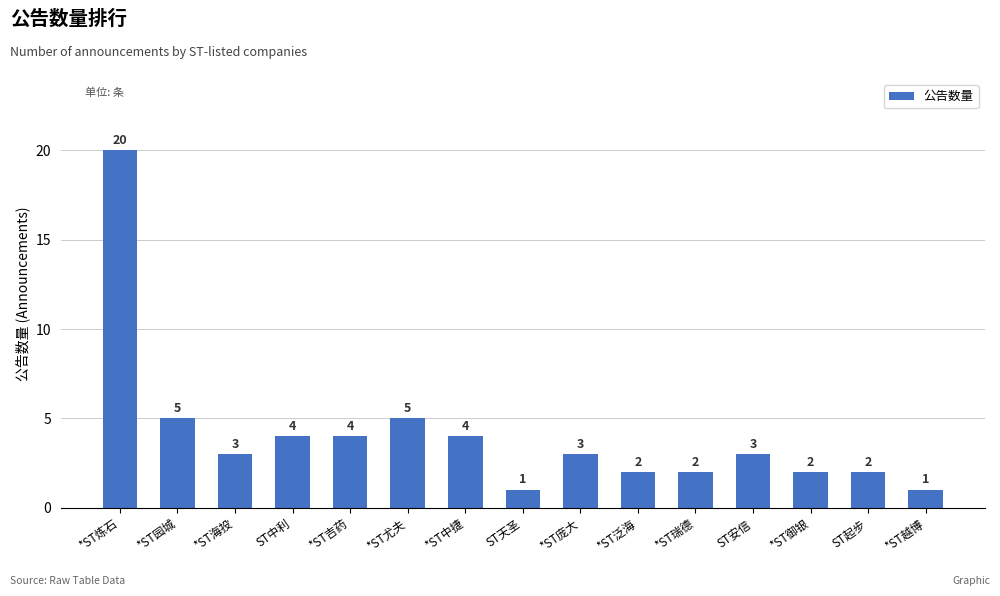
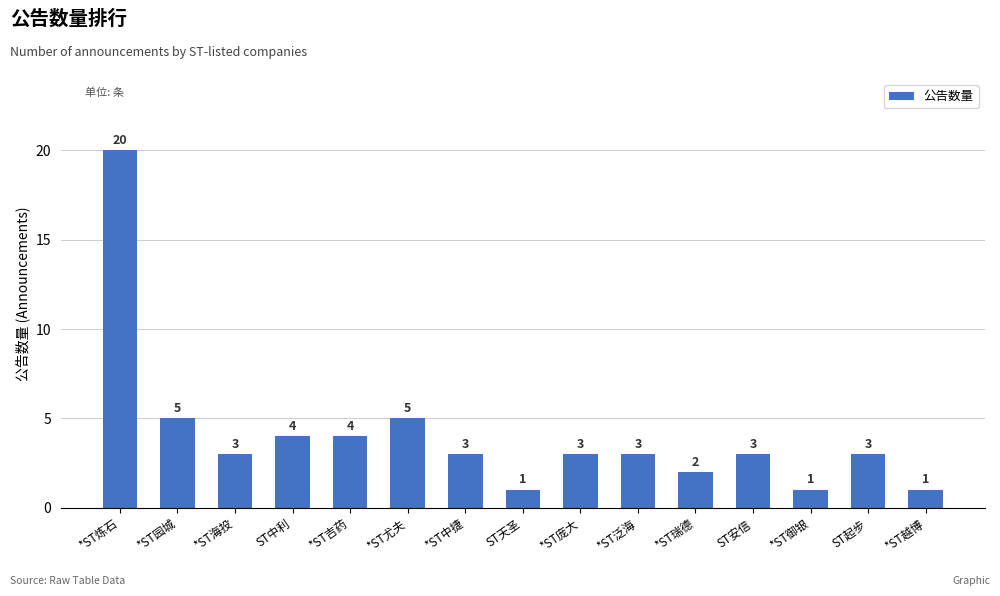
*ST中捷: 4 -> 3
*ST泛海: 2 -> 3
*ST御银: 2 -> 1
ST起步: 2 -> 3
